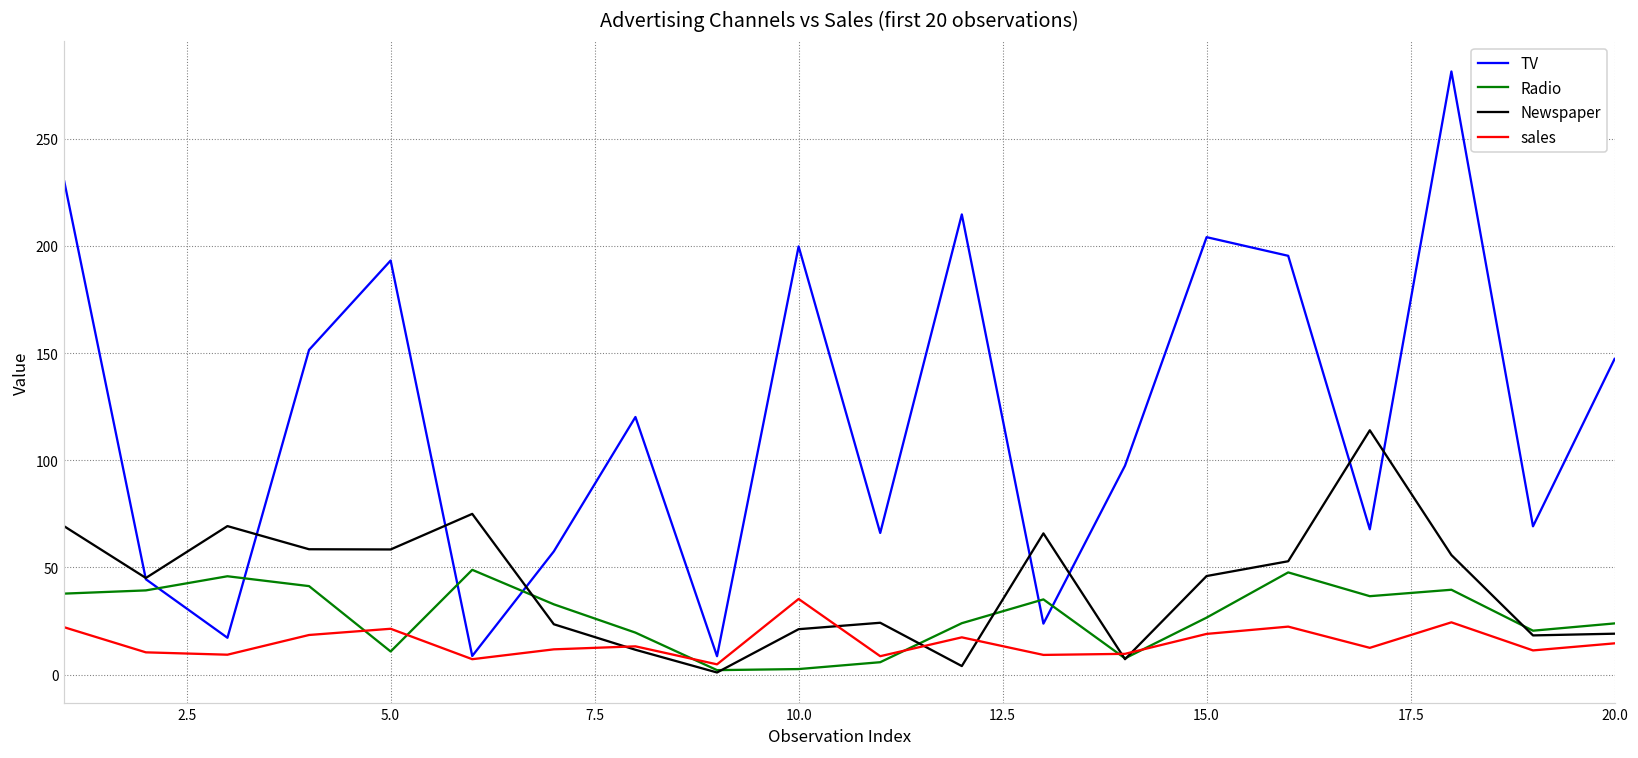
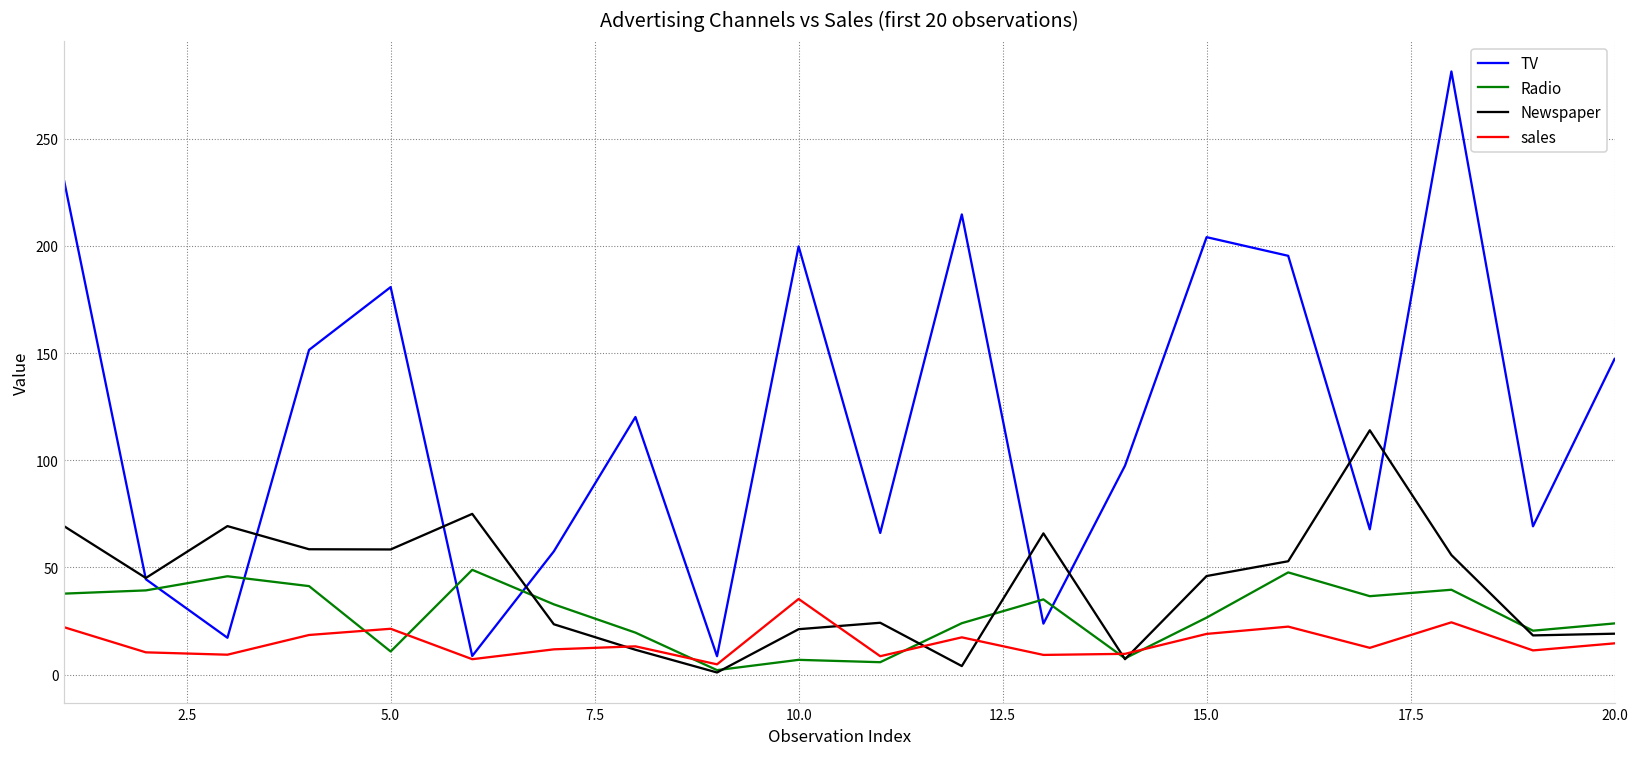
TV, 5.0: 193 -> 181
Radio, 10.0: 3 -> 7
